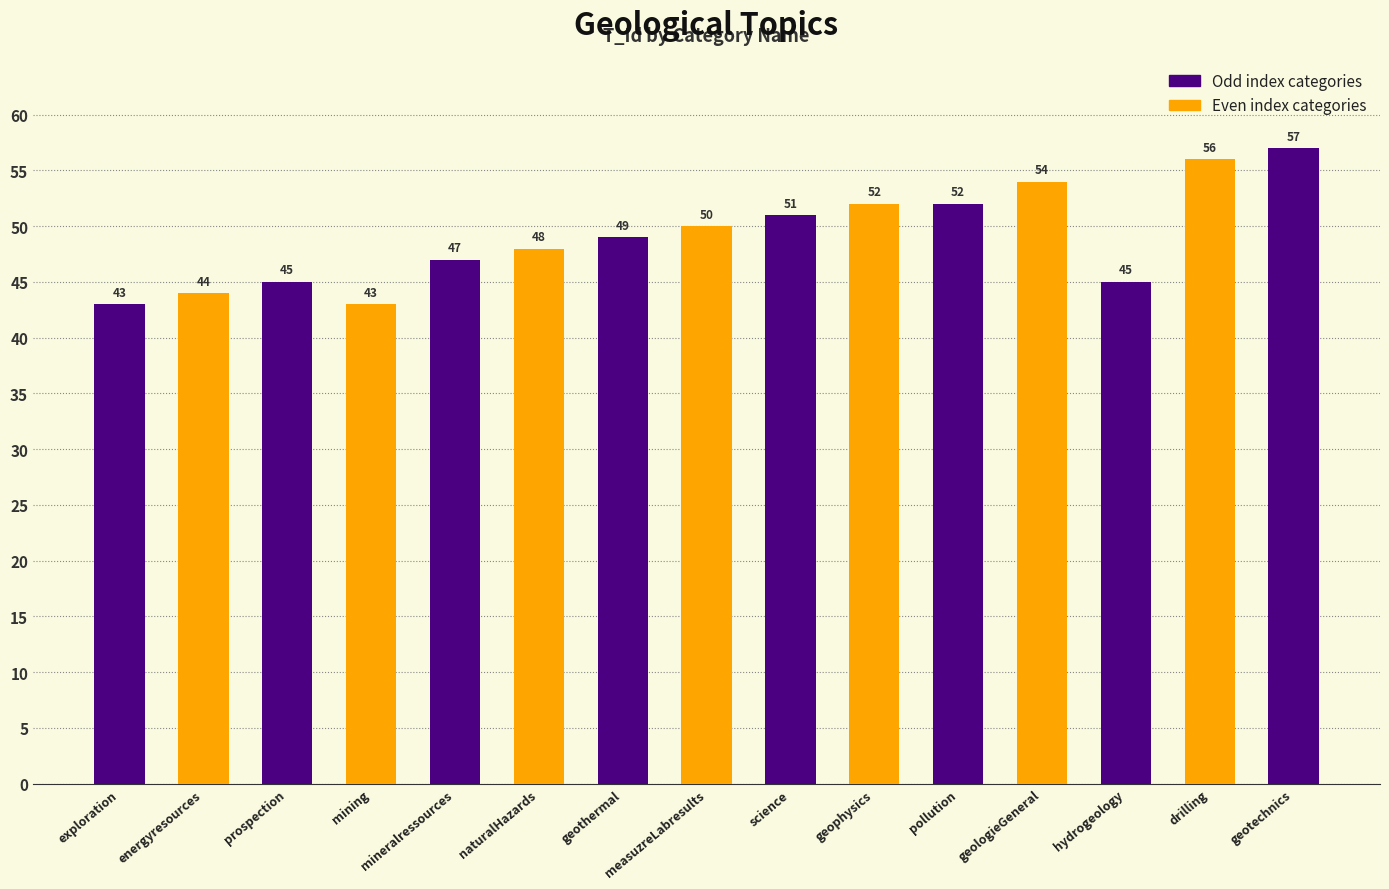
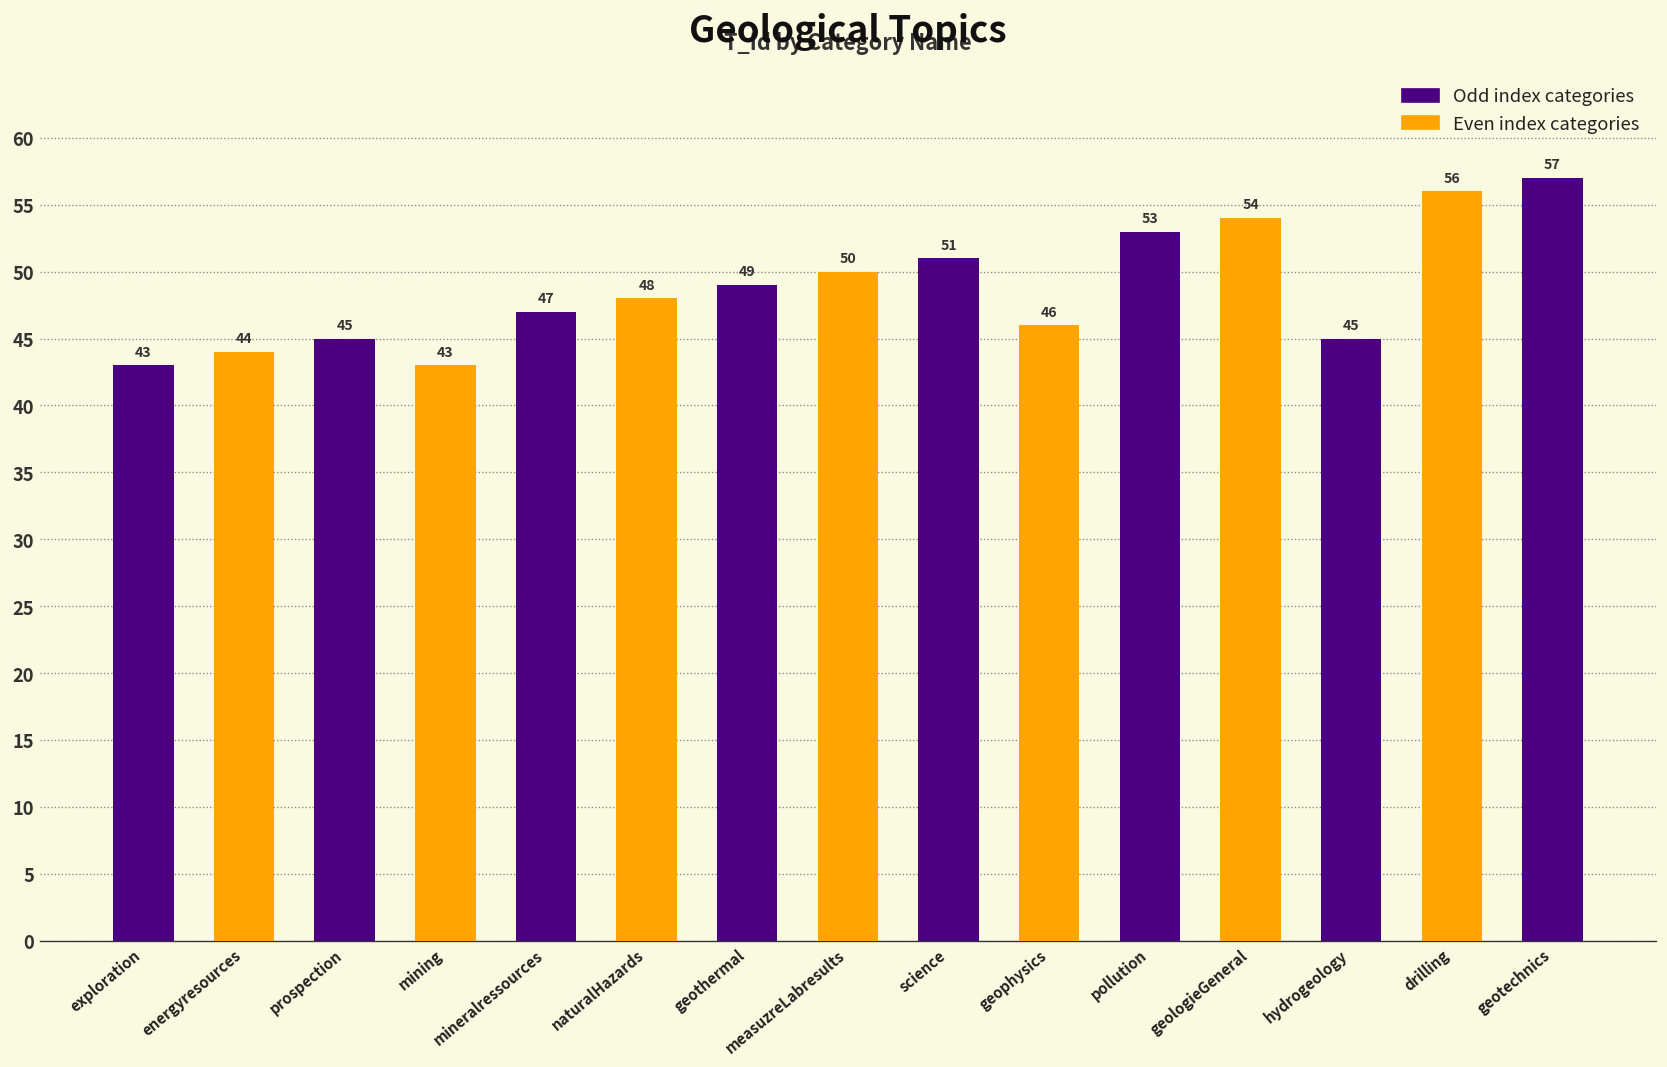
geophysics: 52 -> 46
pollution: 52 -> 53
